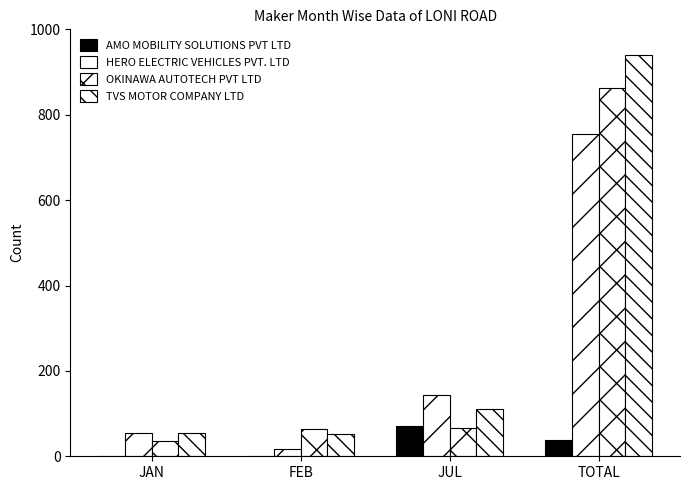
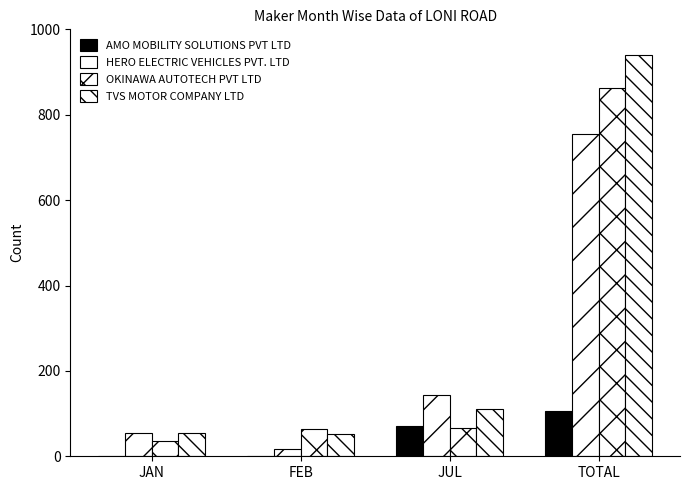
AMO MOBILITY SOLUTIONS PVT LTD, TOTAL: 40 -> 110
